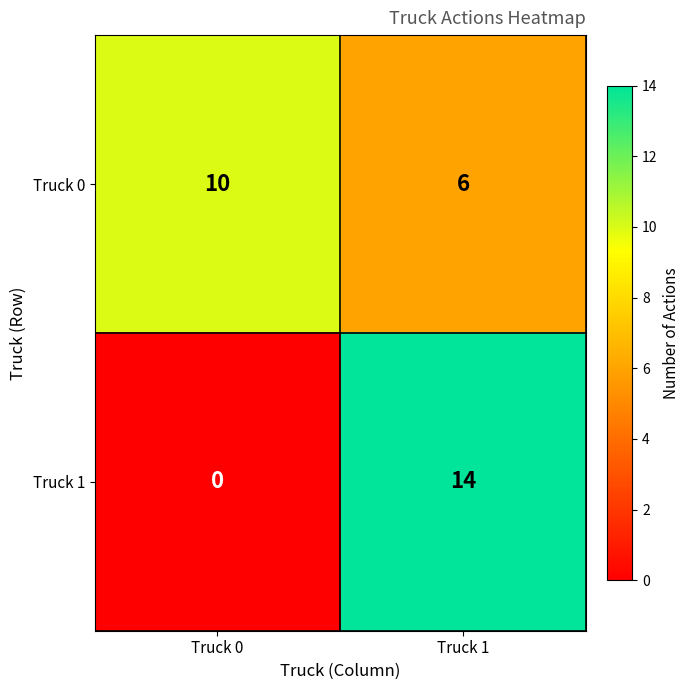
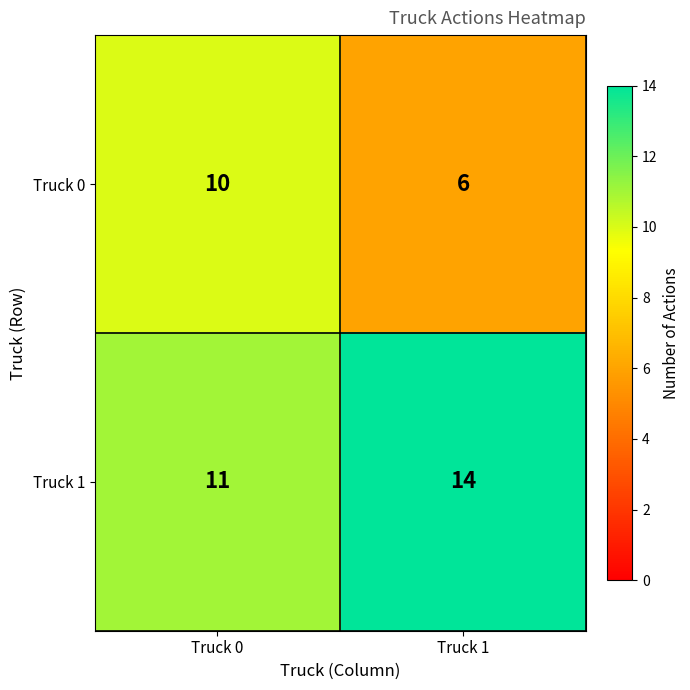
Truck 1, Truck 0: 0 -> 11
